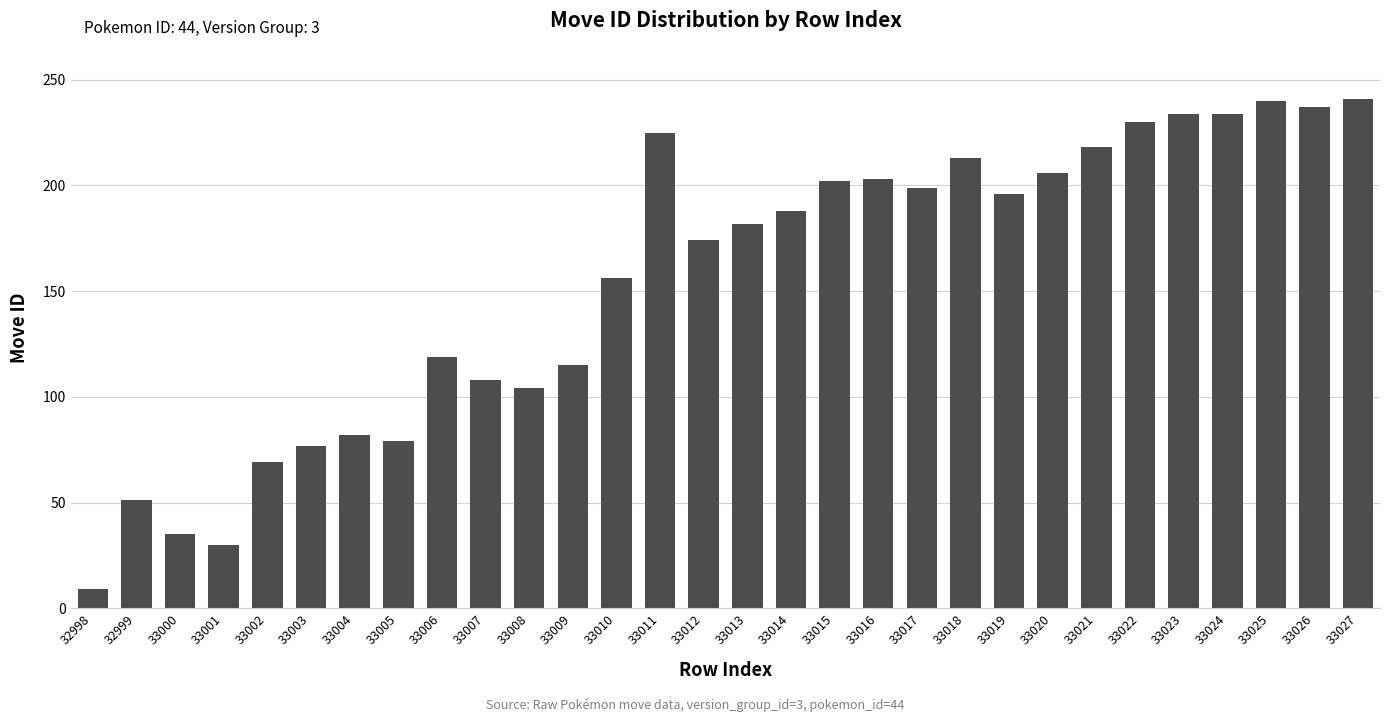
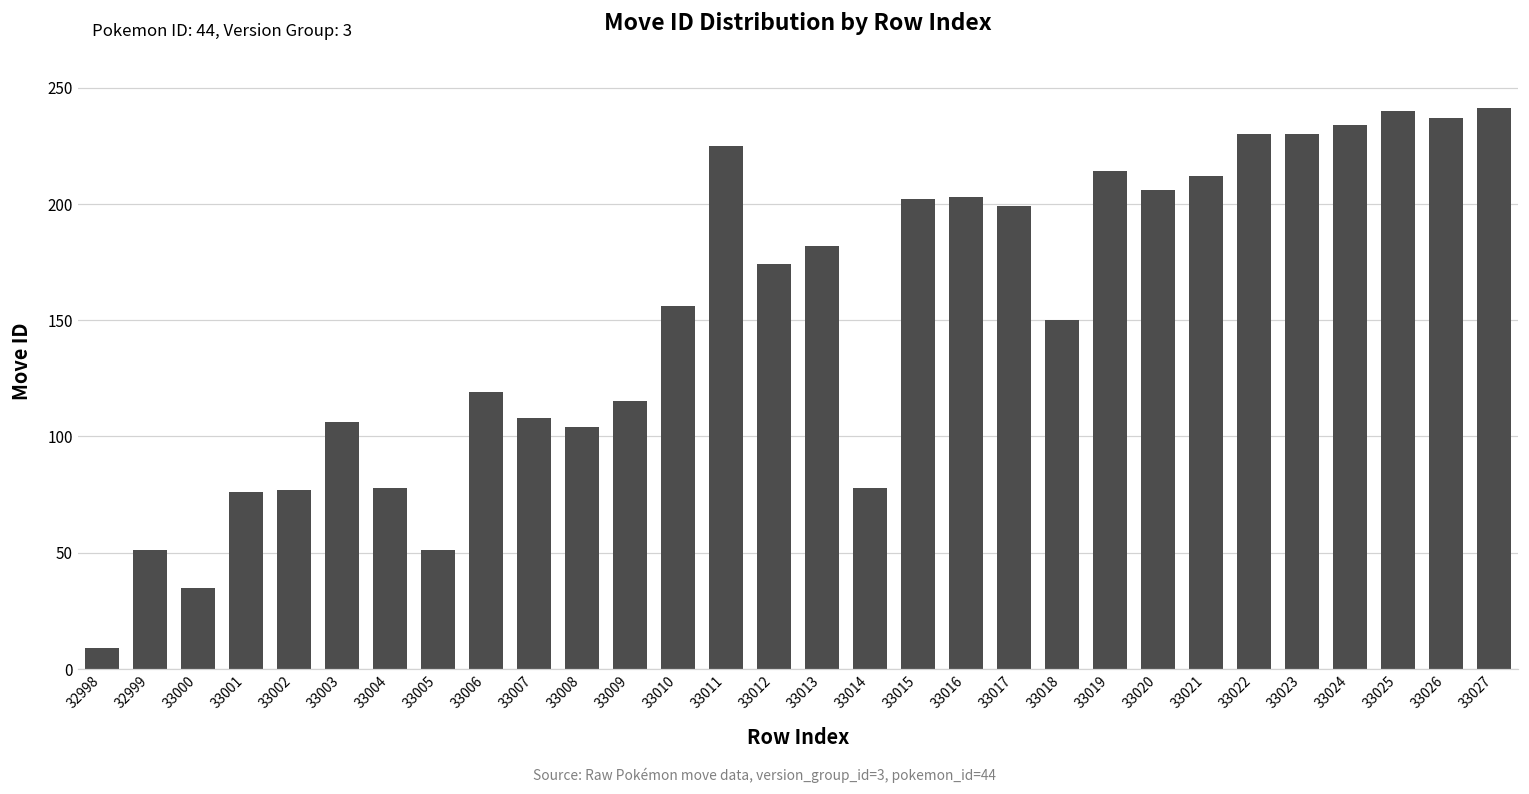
33001: 30 -> 76
33002: 69 -> 77
33003: 77 -> 106
33004: 82 -> 78
33005: 79 -> 51
33014: 188 -> 78
33018: 213 -> 150
33019: 196 -> 214
33021: 218 -> 212
33023: 234 -> 230
